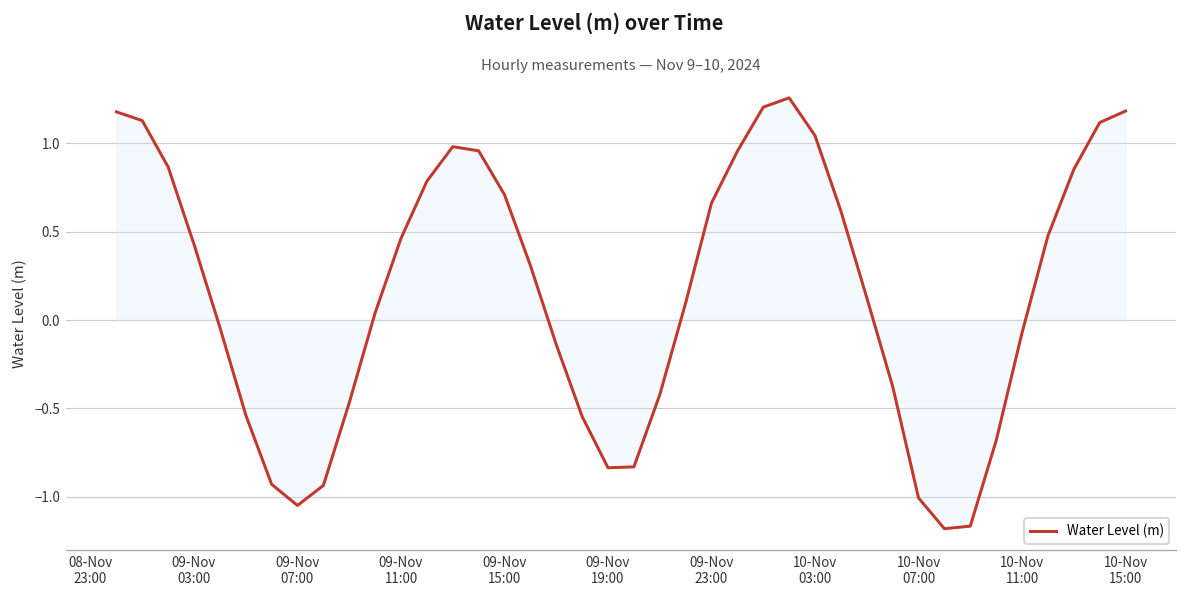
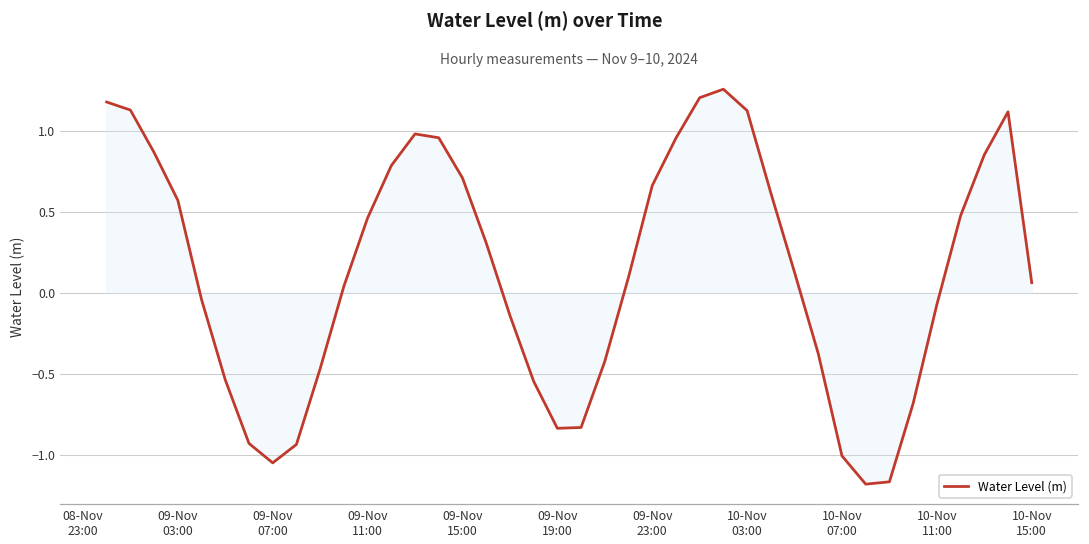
Water Level (m), 09-Nov 03:00: 0.43 -> 0.57
Water Level (m), 10-Nov 03:00: 1.04 -> 1.13
Water Level (m), 10-Nov 15:00: 1.18 -> 0.06
